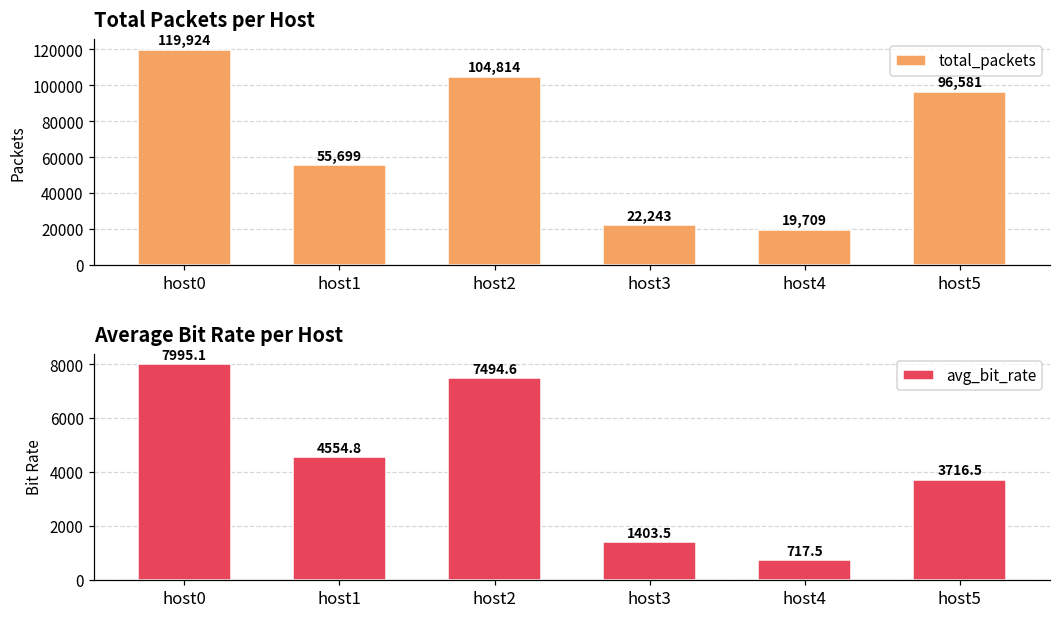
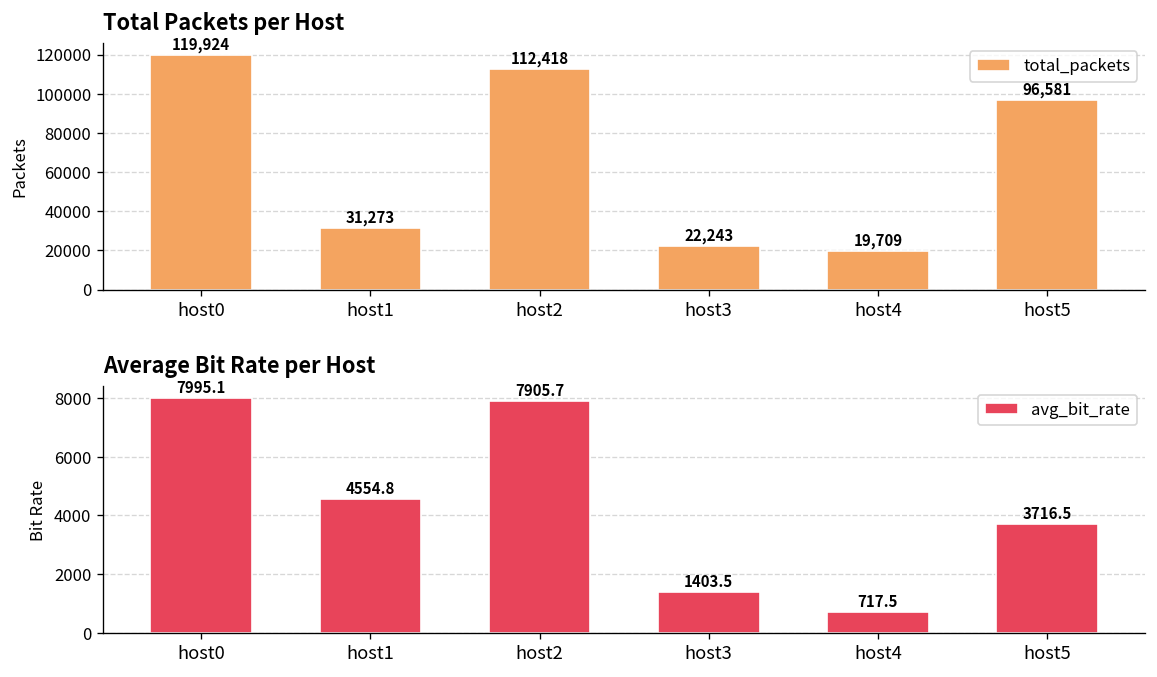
Total Packets per Host, host1: 55,699 -> 31,273
Total Packets per Host, host2: 104,814 -> 112,418
Average Bit Rate per Host, host2: 7494.6 -> 7905.7
